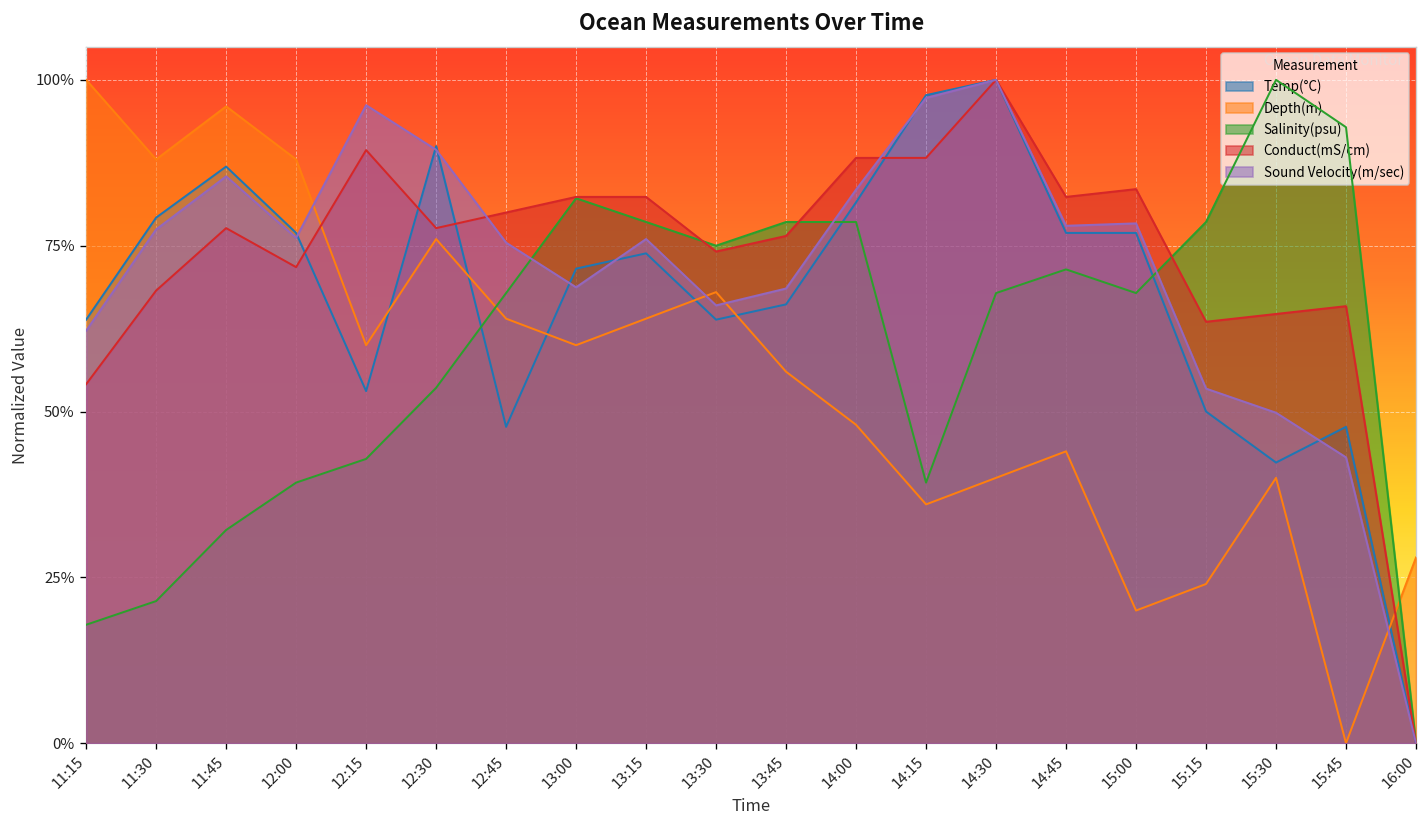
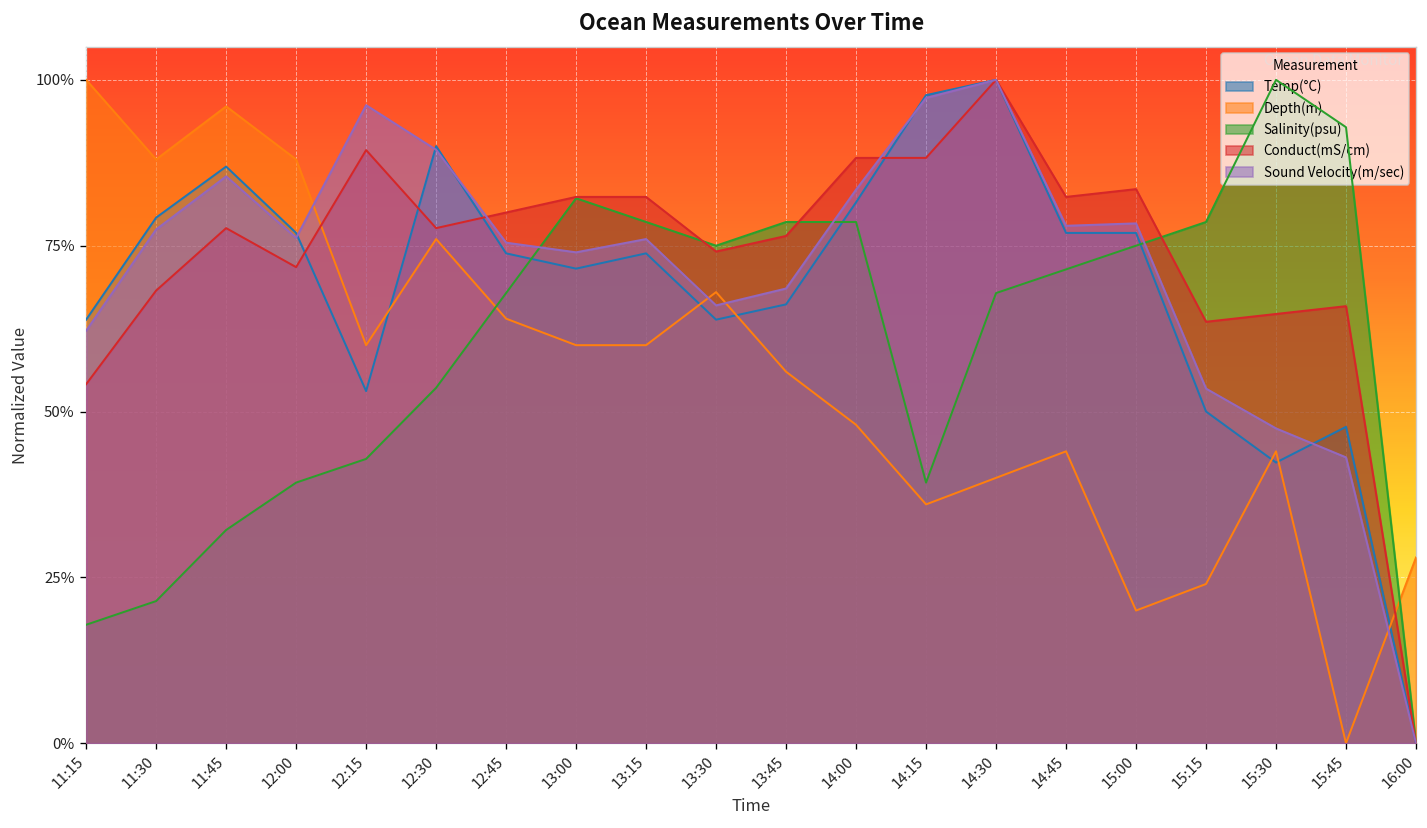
Temp(°C), 12:45: 48% -> 74%
Sound Velocity(m/sec), 13:00: 69% -> 74%
Depth(m), 13:15: 64% -> 60%
Salinity(psu), 15:00: 68% -> 75%
Depth(m), 15:30: 40% -> 44%
Sound Velocity(m/sec), 15:30: 50% -> 47%
